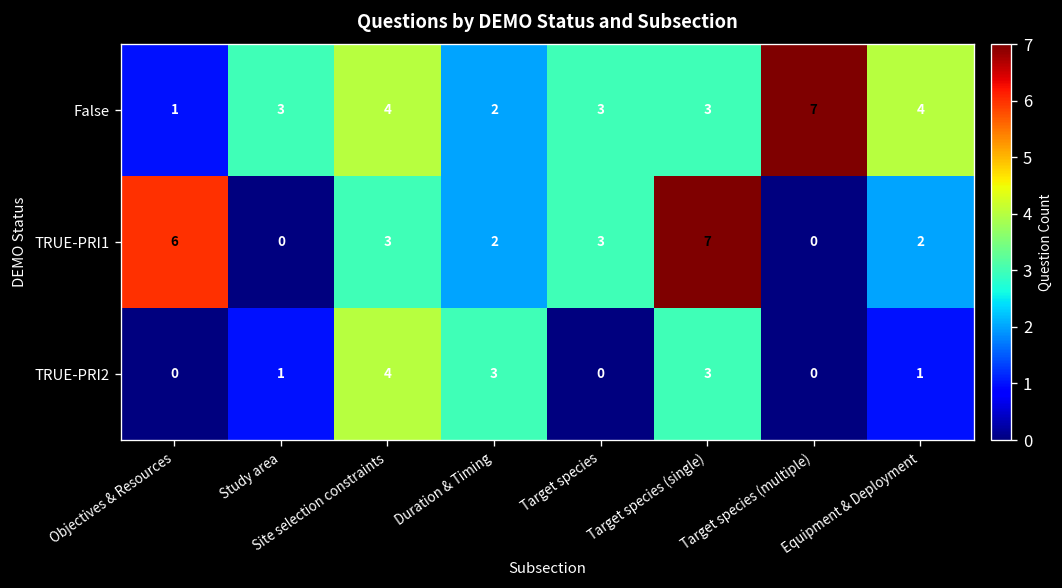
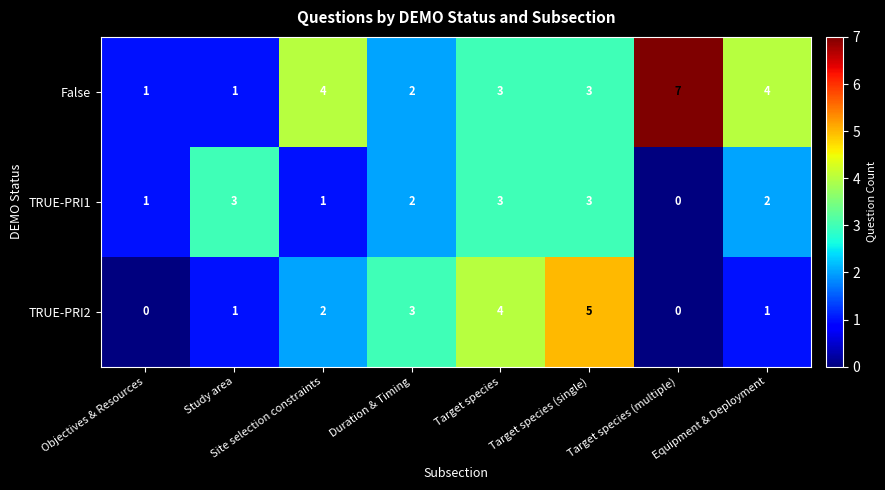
False, Study area: 3 -> 1
TRUE-PRI1, Objectives & Resources: 6 -> 1
TRUE-PRI1, Study area: 0 -> 3
TRUE-PRI1, Site selection constraints: 3 -> 1
TRUE-PRI1, Target species (single): 7 -> 3
TRUE-PRI2, Site selection constraints: 4 -> 2
TRUE-PRI2, Target species: 0 -> 4
TRUE-PRI2, Target species (single): 3 -> 5
